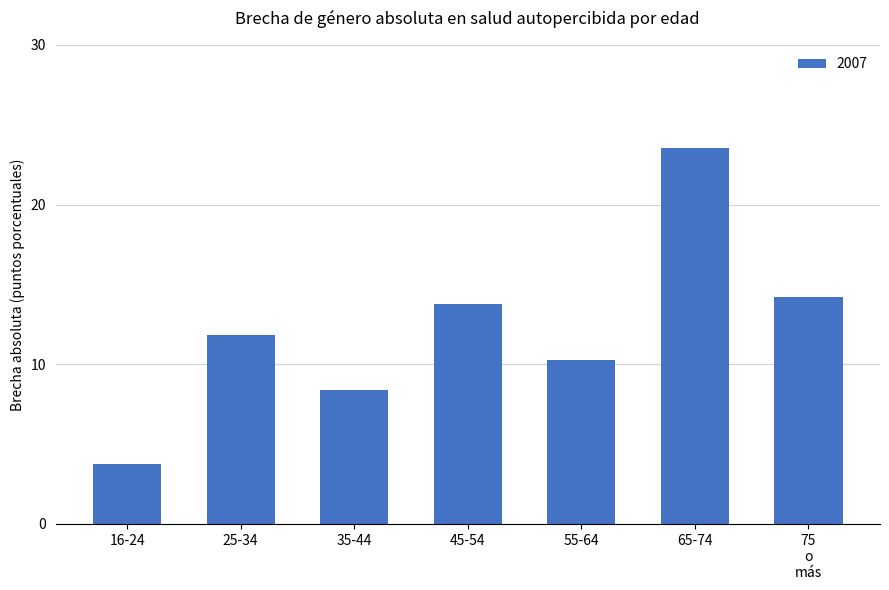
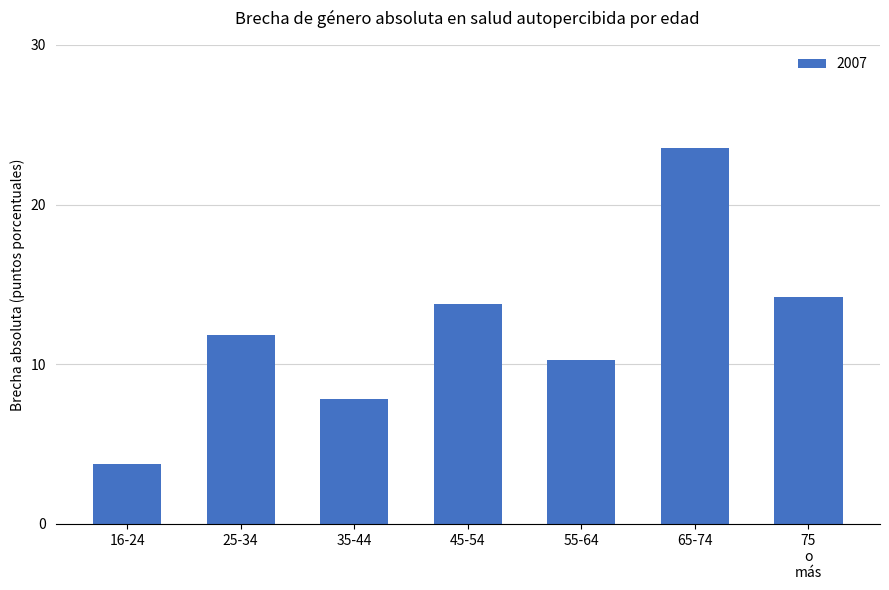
35-44: 8.4 -> 7.8
